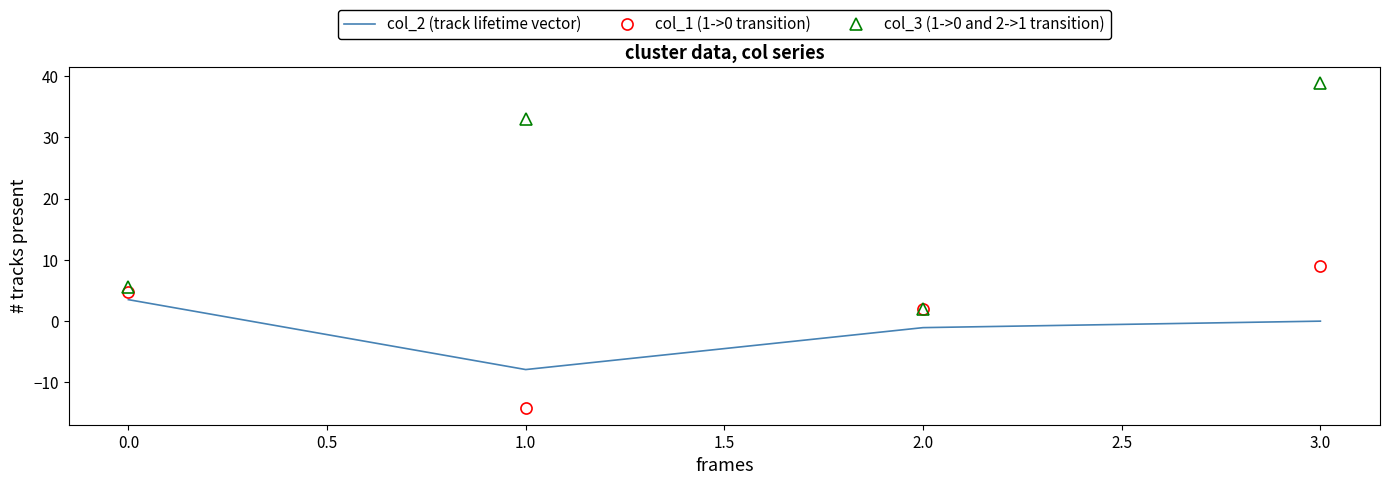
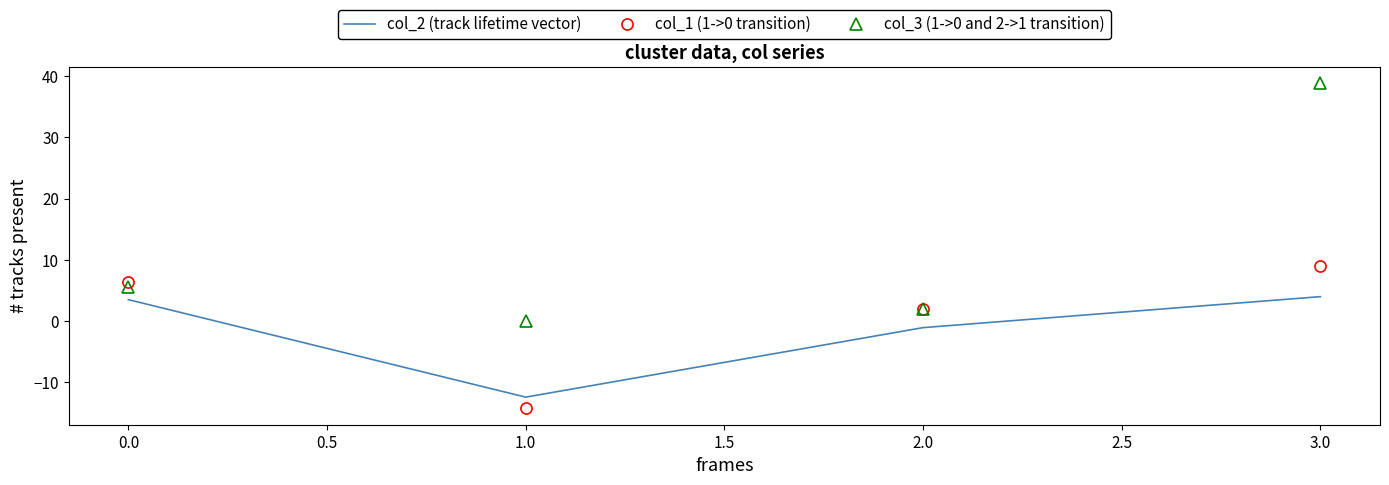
col_1 (1->0 transition), 0.0: 5 -> 6
col_2 (track lifetime vector), 1.0: -8 -> -12
col_3 (1->0 and 2->1 transition), 1.0: 33 -> 0
col_2 (track lifetime vector), 3.0: 0 -> 4
